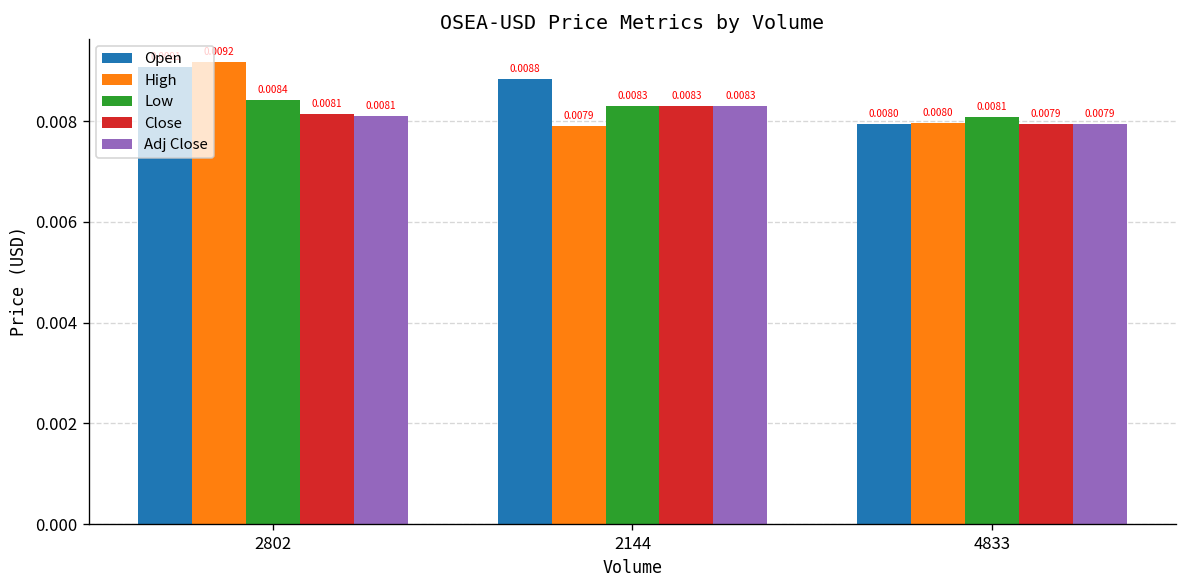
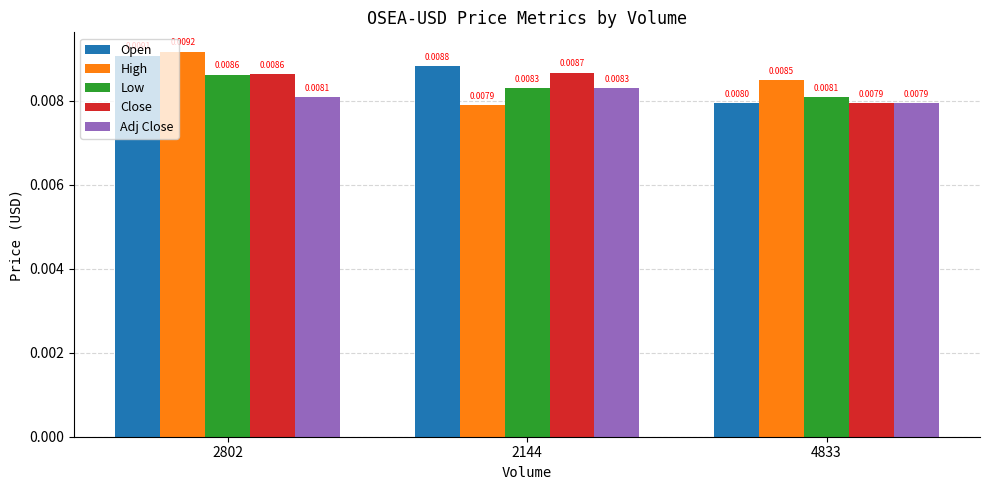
Low, 2802: 0.0084 -> 0.0086
Close, 2802: 0.0081 -> 0.0086
Close, 2144: 0.0083 -> 0.0087
High, 4833: 0.0080 -> 0.0085
